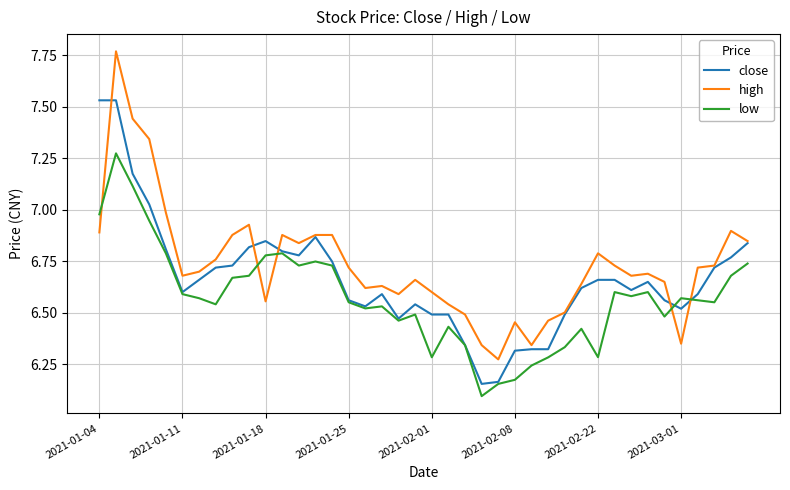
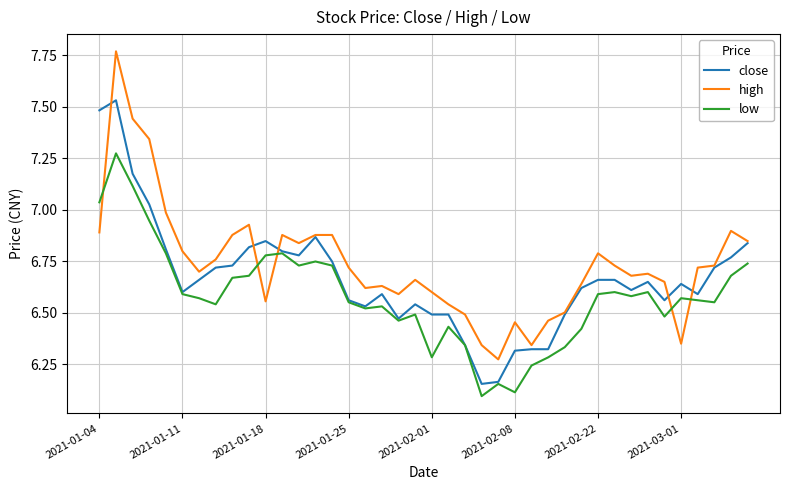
close, 2021-01-04: 7.53 -> 7.48
low, 2021-01-04: 6.98 -> 7.04
high, 2021-01-11: 6.68 -> 6.80
low, 2021-02-08: 6.17 -> 6.11
low, 2021-02-22: 6.28 -> 6.59
close, 2021-03-01: 6.52 -> 6.64
